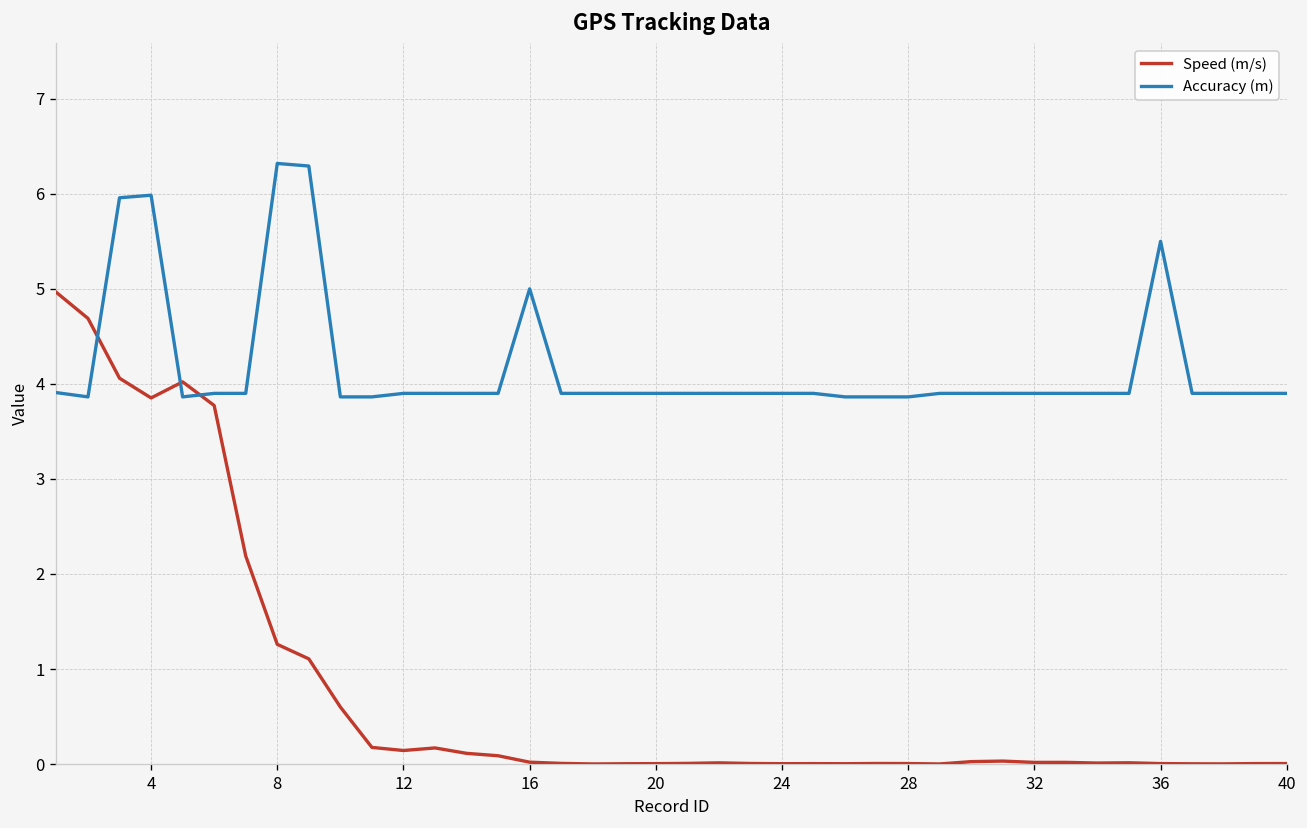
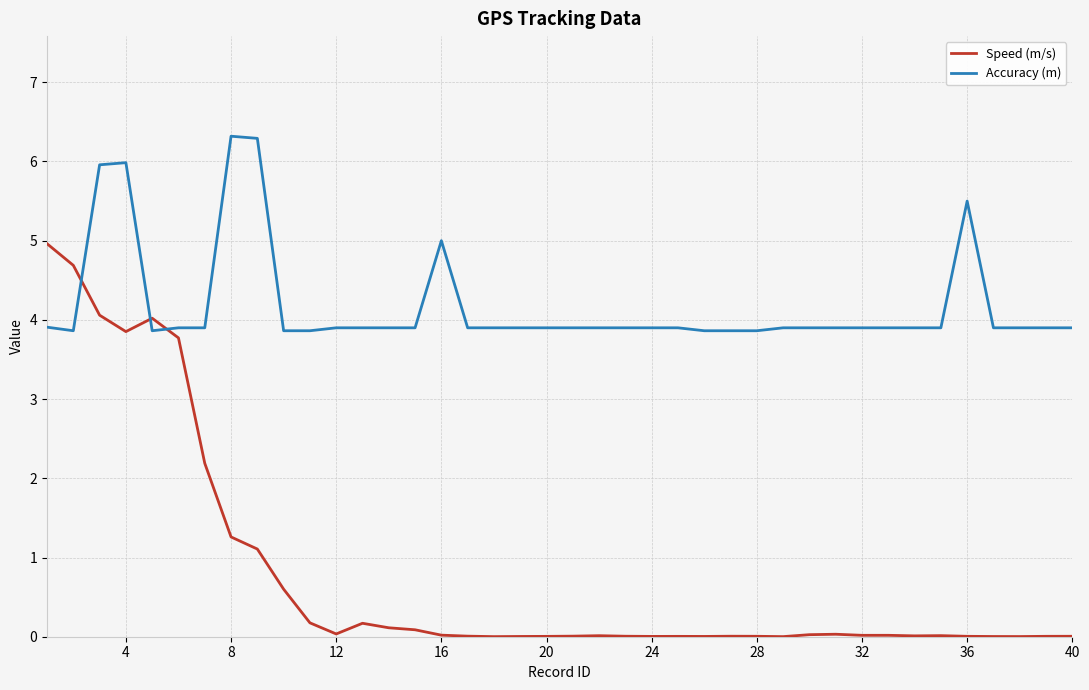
Speed (m/s), 12: 0.1 -> 0.0
